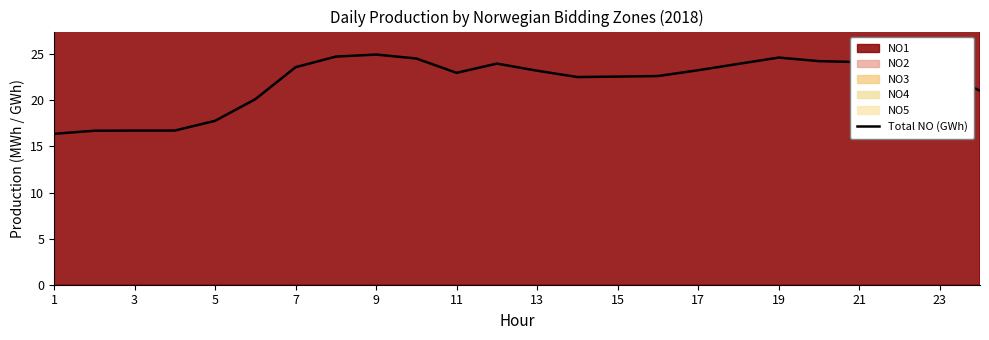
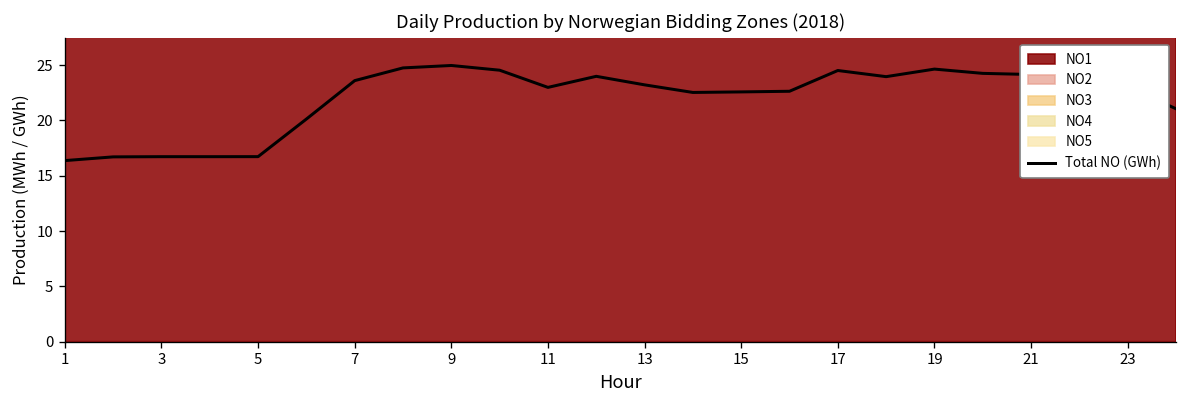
Total NO (GWh), 5: 18 -> 17
Total NO (GWh), 17: 23 -> 25
